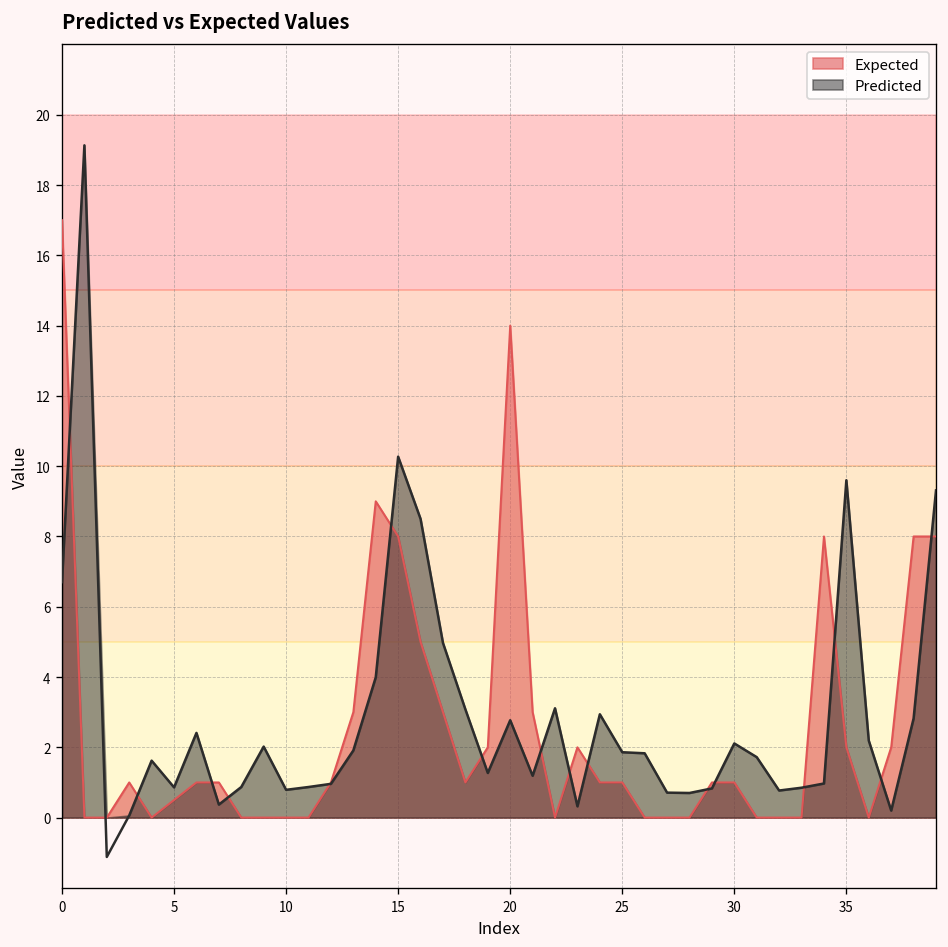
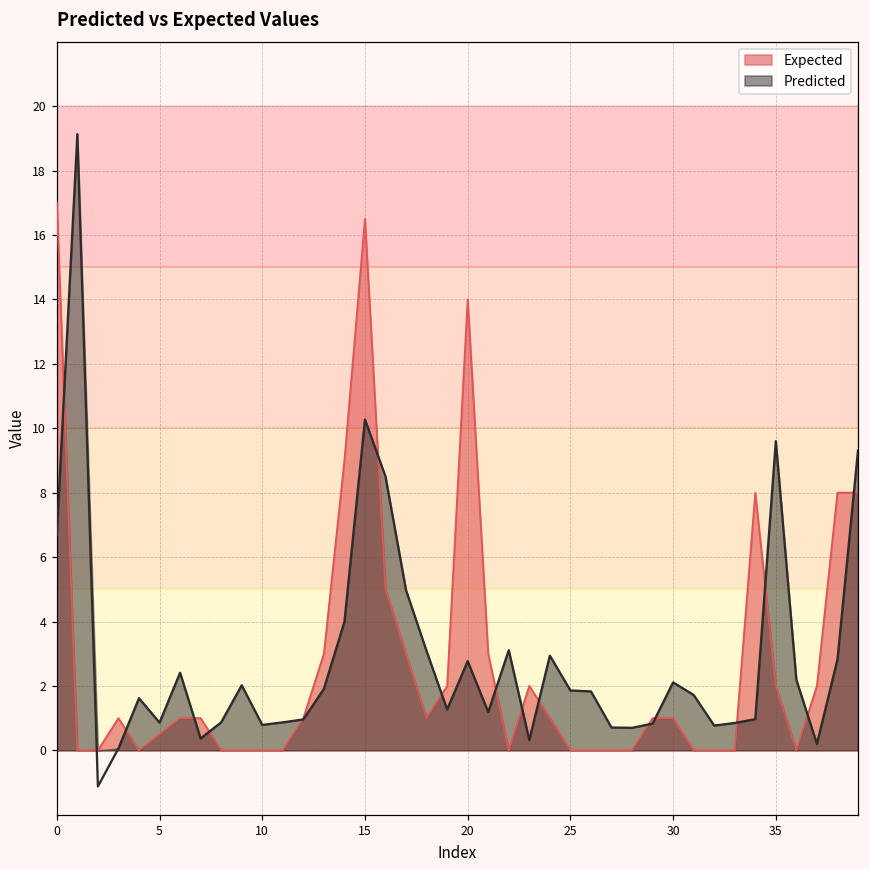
Expected, 15: 8.0 -> 16.5
Expected, 25: 1 -> 0
